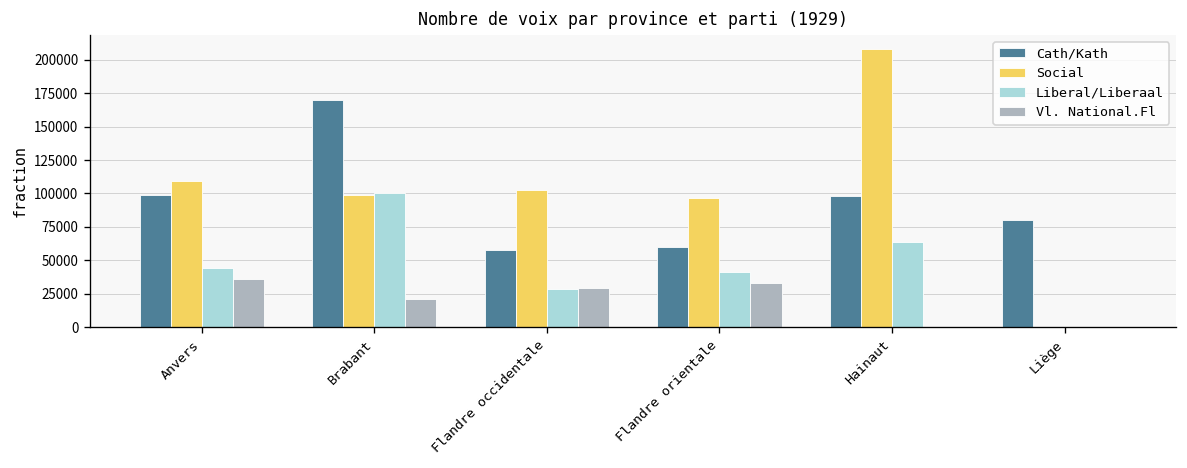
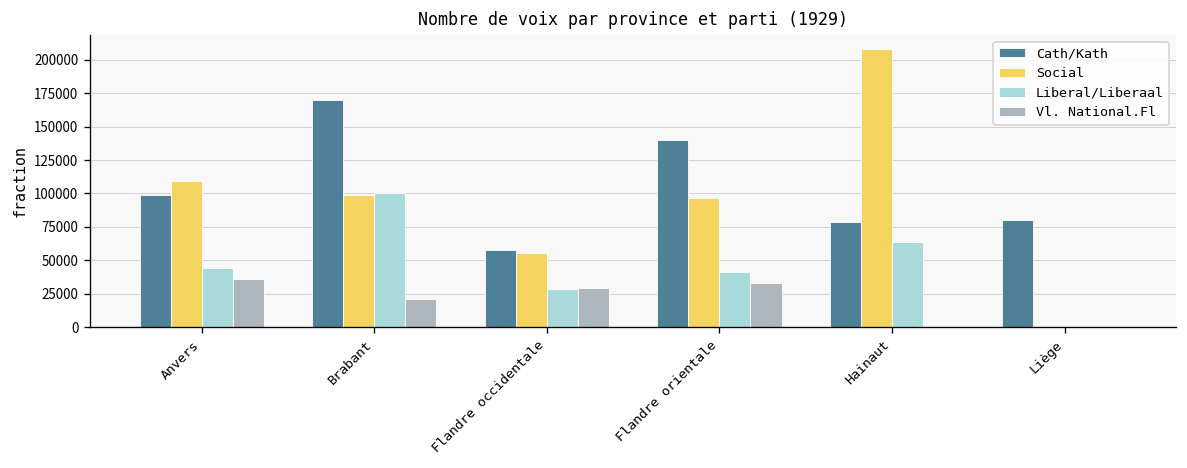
Social, Flandre occidentale: 102000 -> 55000
Cath/Kath, Flandre orientale: 60000 -> 140000
Cath/Kath, Hainaut: 98000 -> 79000
